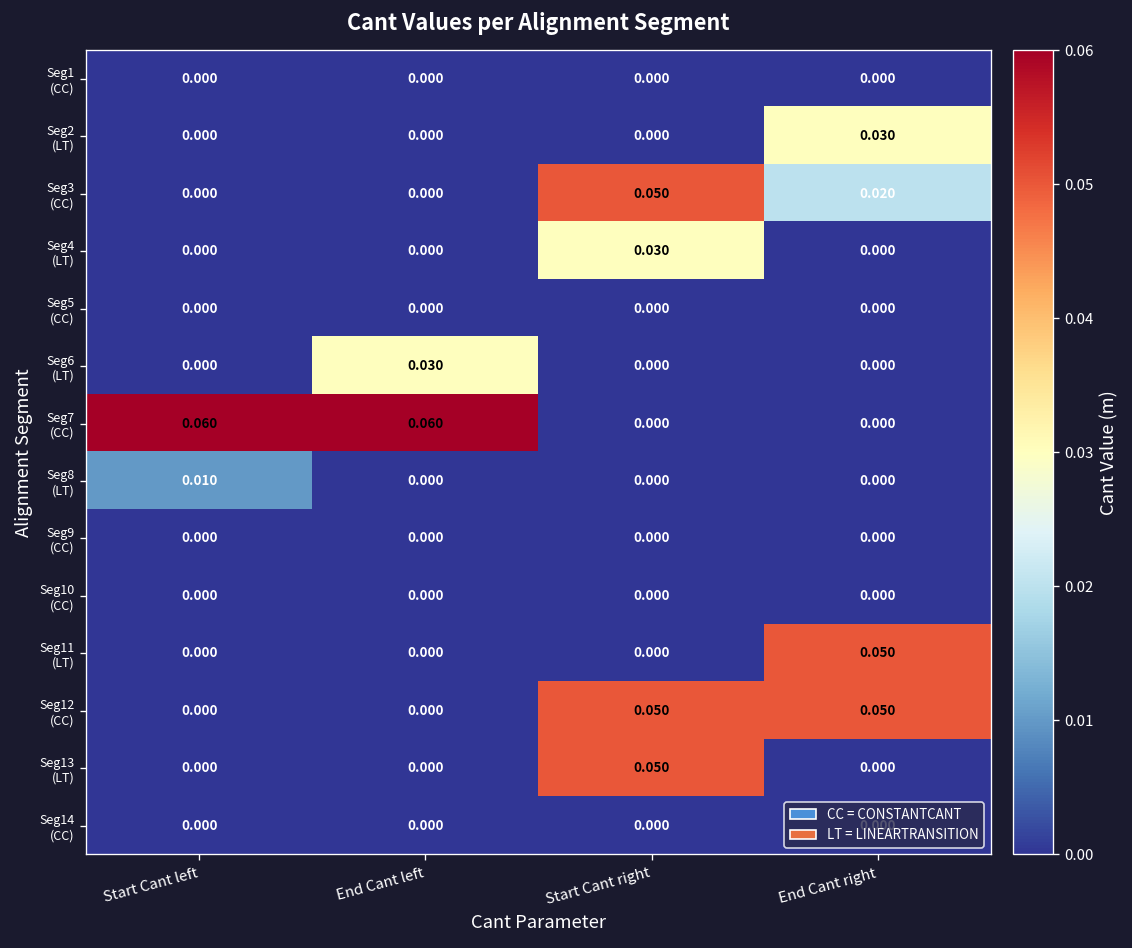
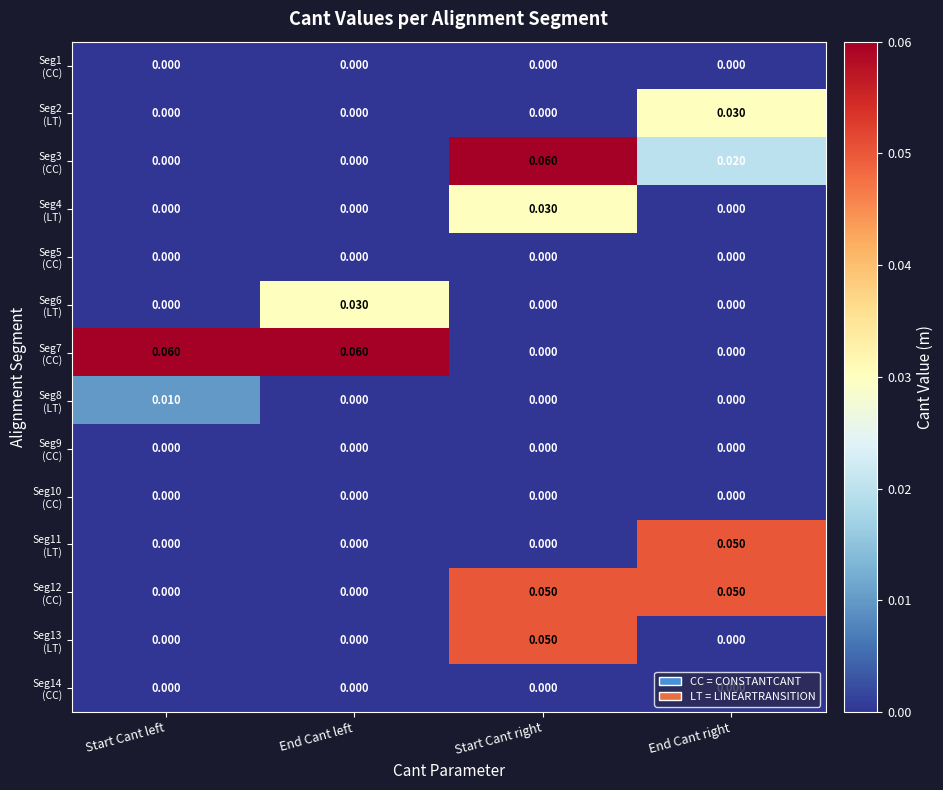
Seg3 (CC), Start Cant right: 0.050 -> 0.060
